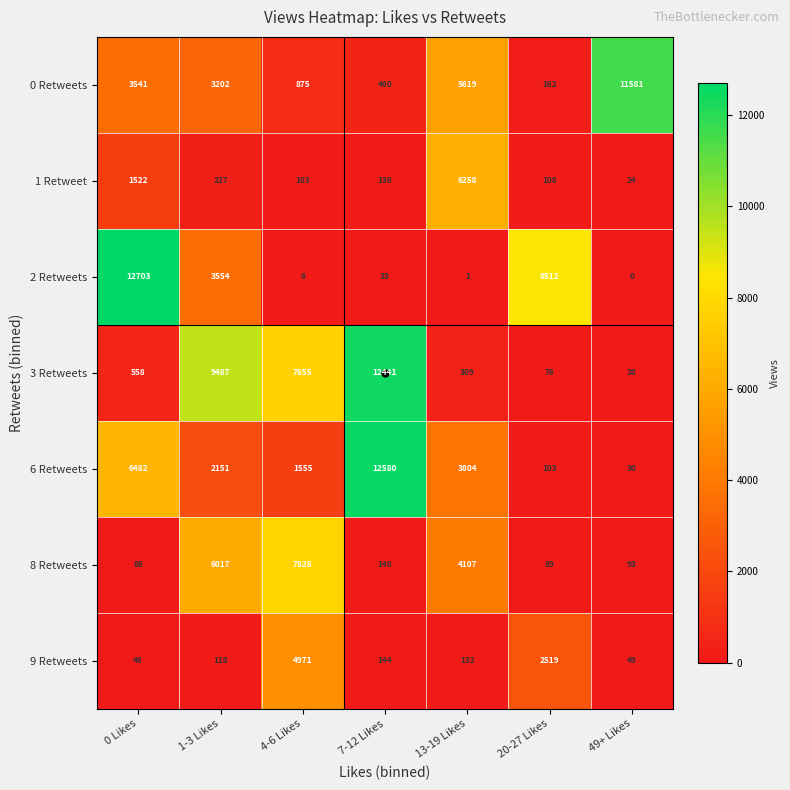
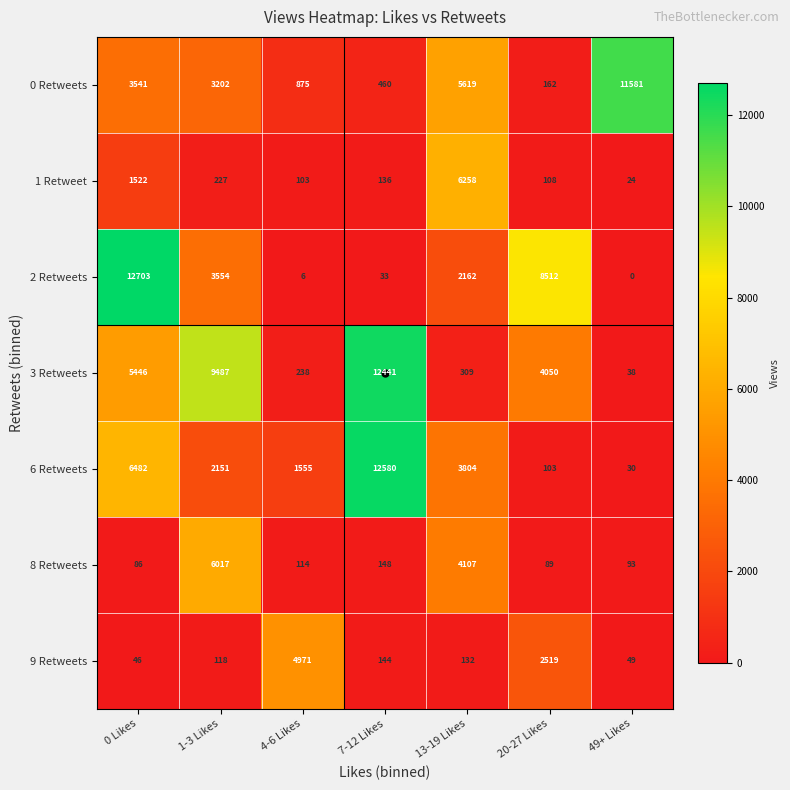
2 Retweets, 13-19 Likes: 1 -> 2162
3 Retweets, 0 Likes: 558 -> 5446
3 Retweets, 4-6 Likes: 7655 -> 238
3 Retweets, 20-27 Likes: 76 -> 4050
8 Retweets, 4-6 Likes: 7828 -> 114
